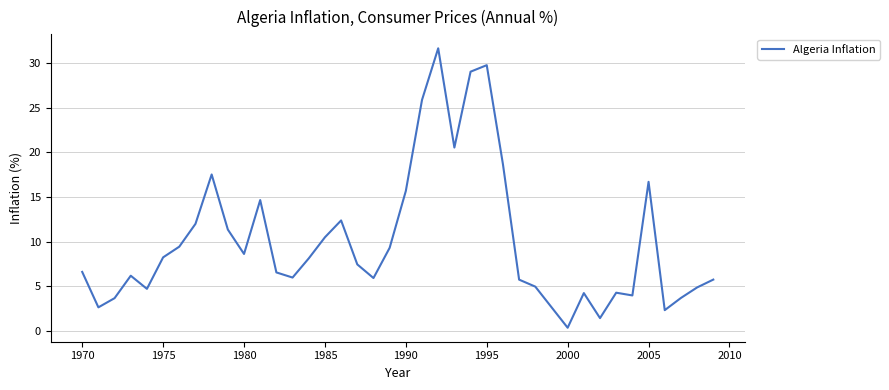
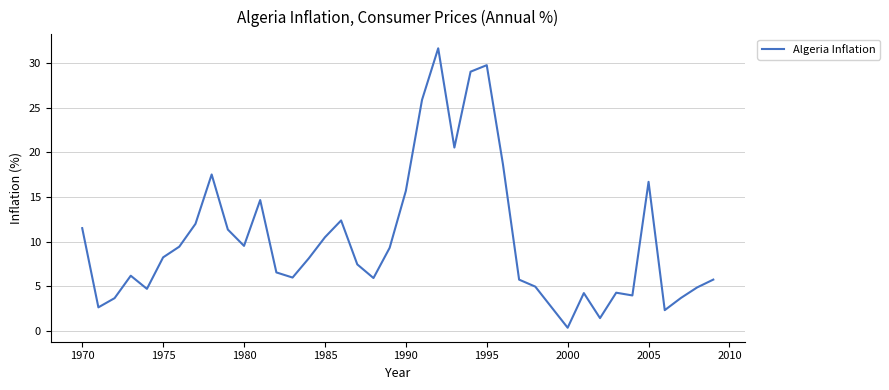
1970: 7 -> 12
1980: 9 -> 10
